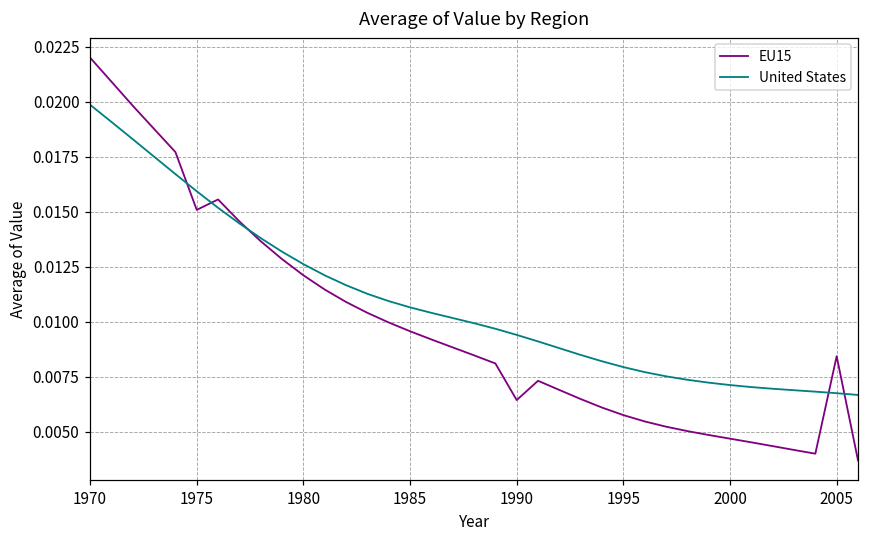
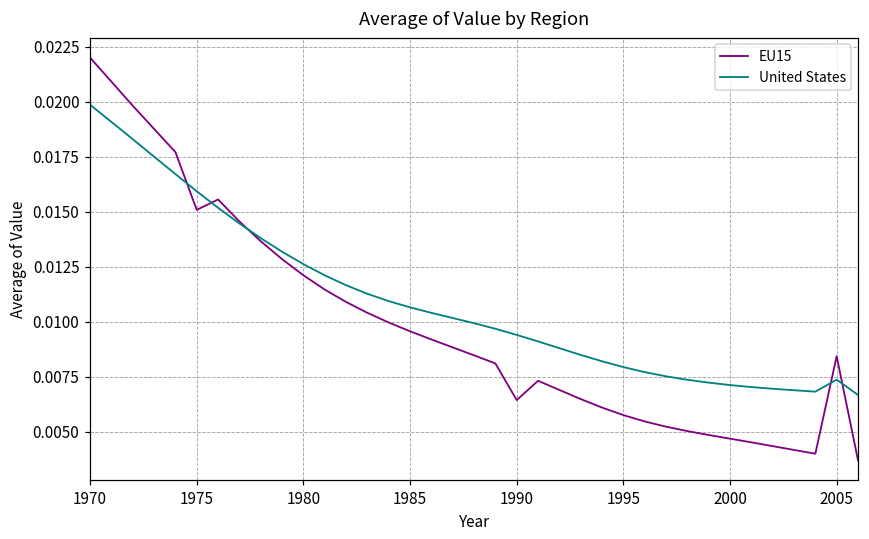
United States, 2005: 0.0067 -> 0.0074
